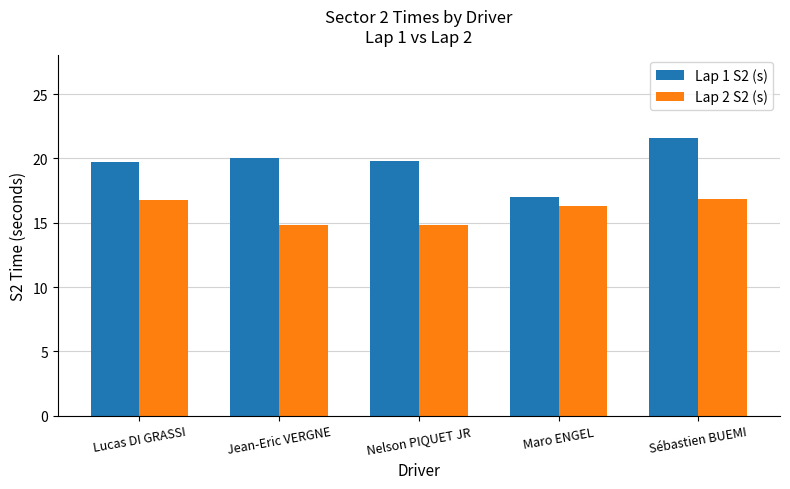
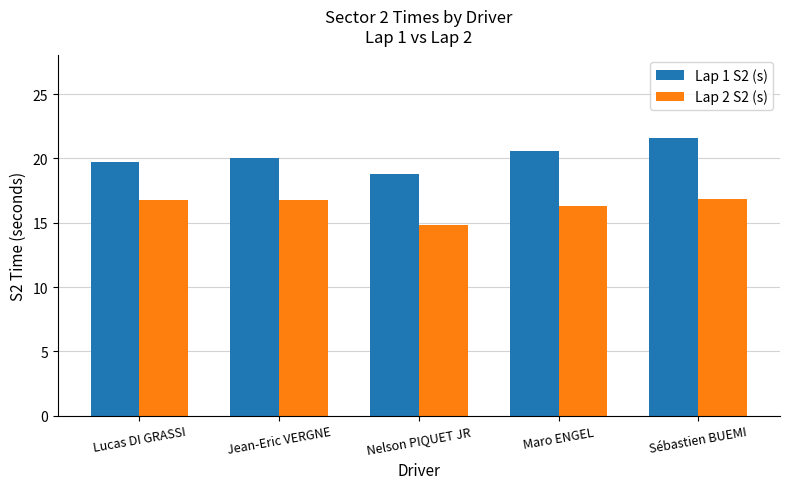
Lap 2 S2 (s), Jean-Eric VERGNE: 14.8 -> 16.8
Lap 1 S2 (s), Nelson PIQUET JR: 19.8 -> 18.8
Lap 1 S2 (s), Maro ENGEL: 17.0 -> 20.6
